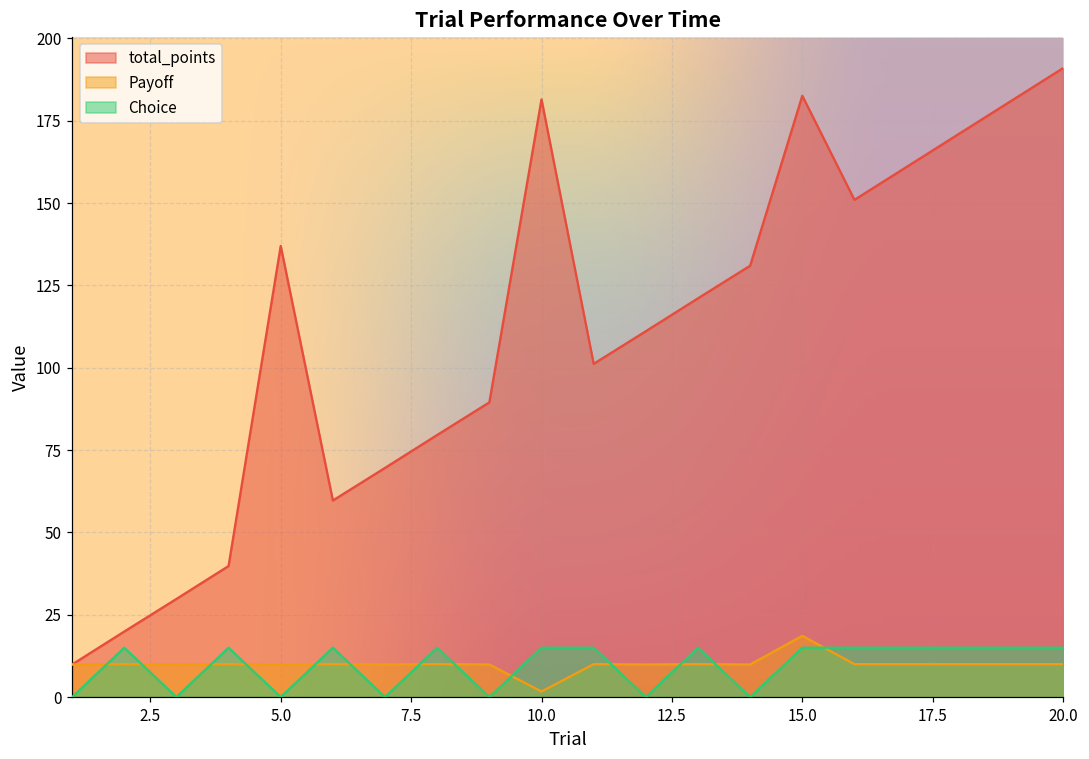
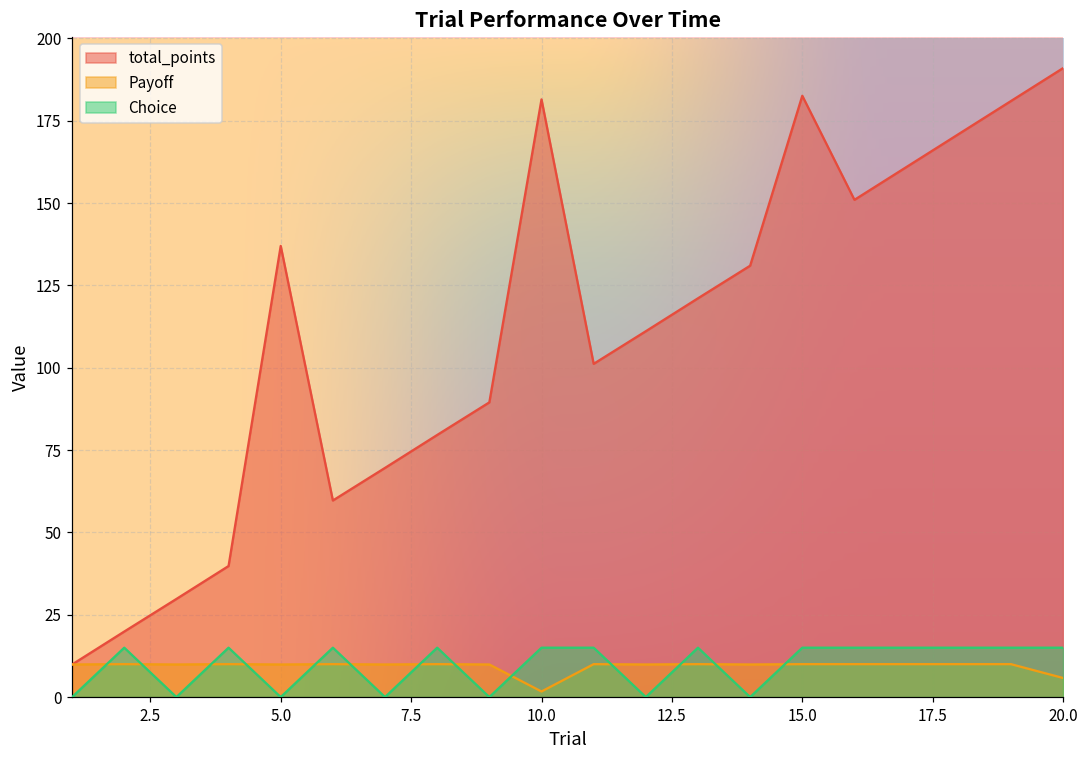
Payoff, 15.0: 19 -> 10
Payoff, 20.0: 10 -> 6
